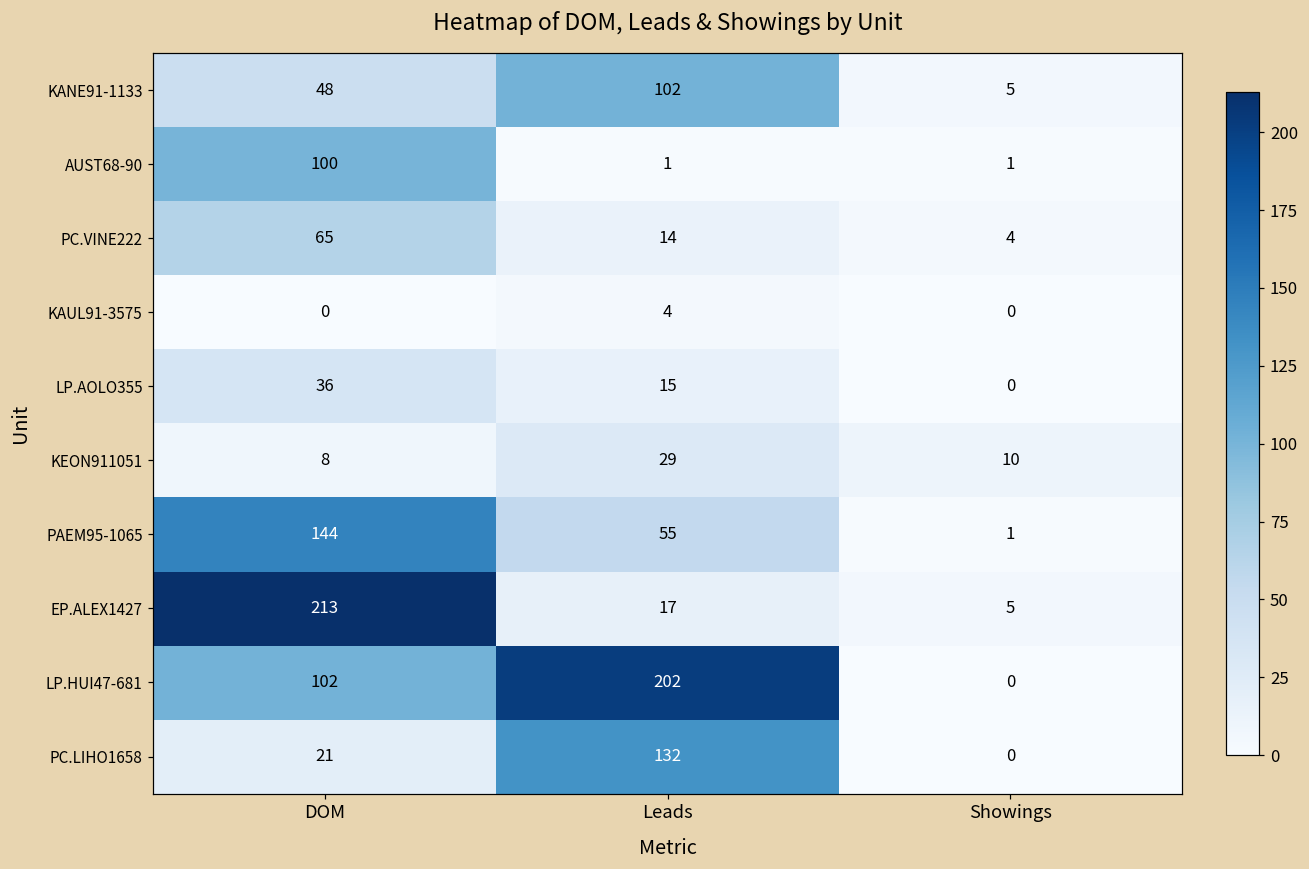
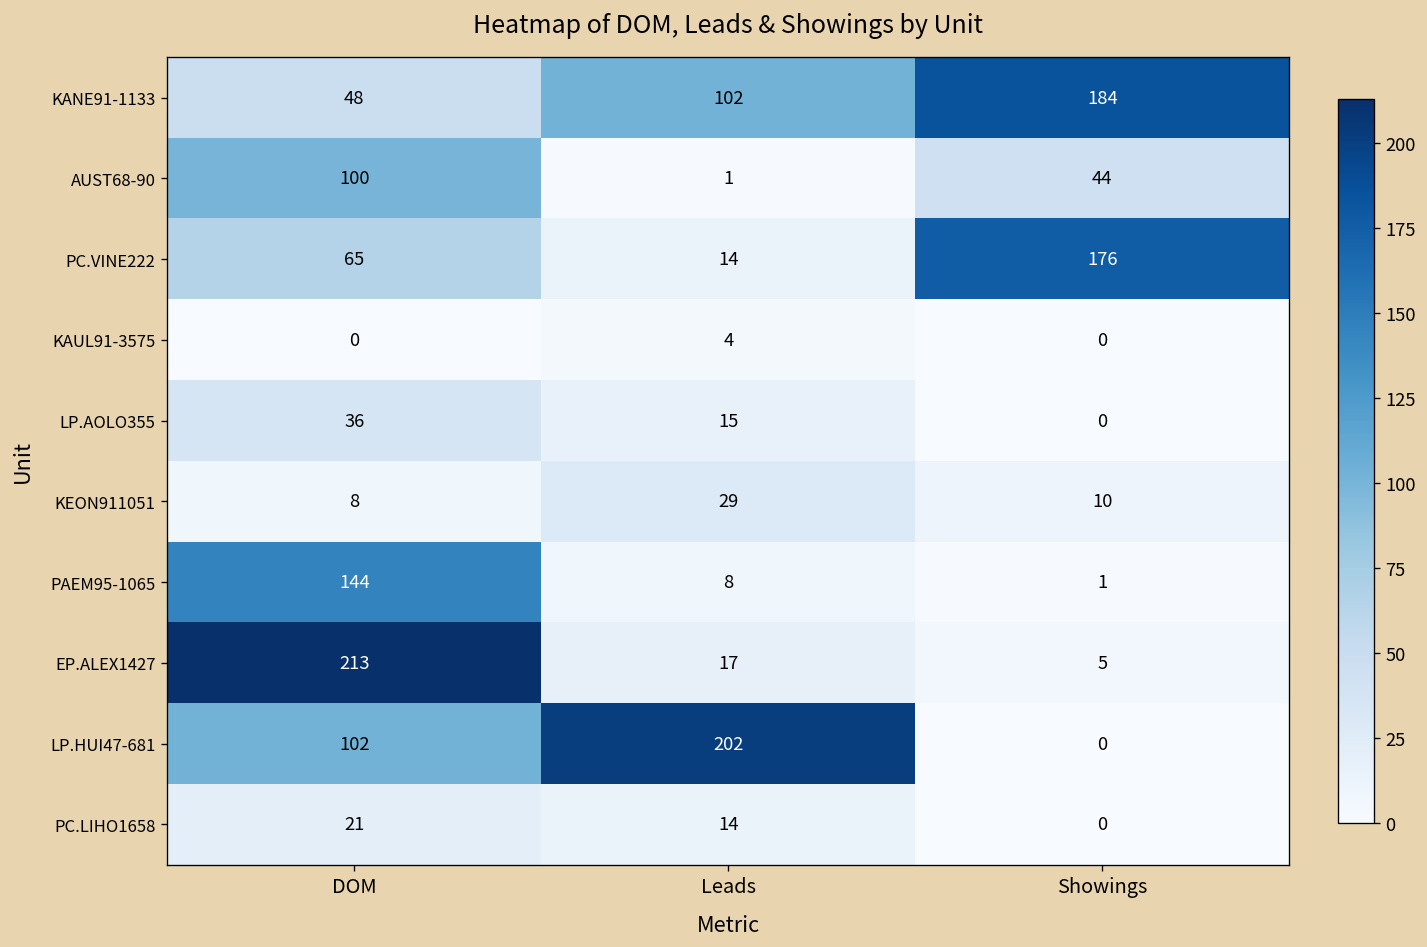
KANE91-1133, Showings: 5 -> 184
AUST68-90, Showings: 1 -> 44
PC.VINE222, Showings: 4 -> 176
PAEM95-1065, Leads: 55 -> 8
PC.LIHO1658, Leads: 132 -> 14
